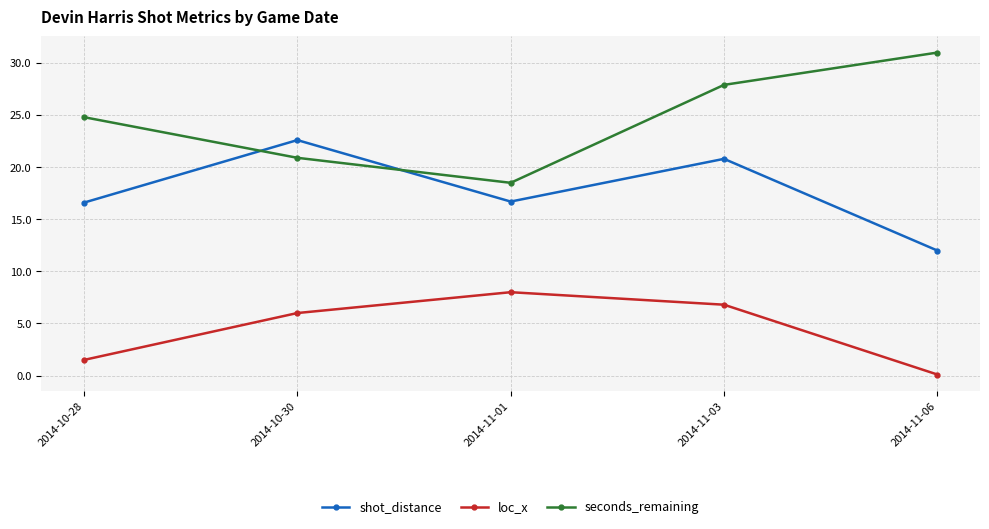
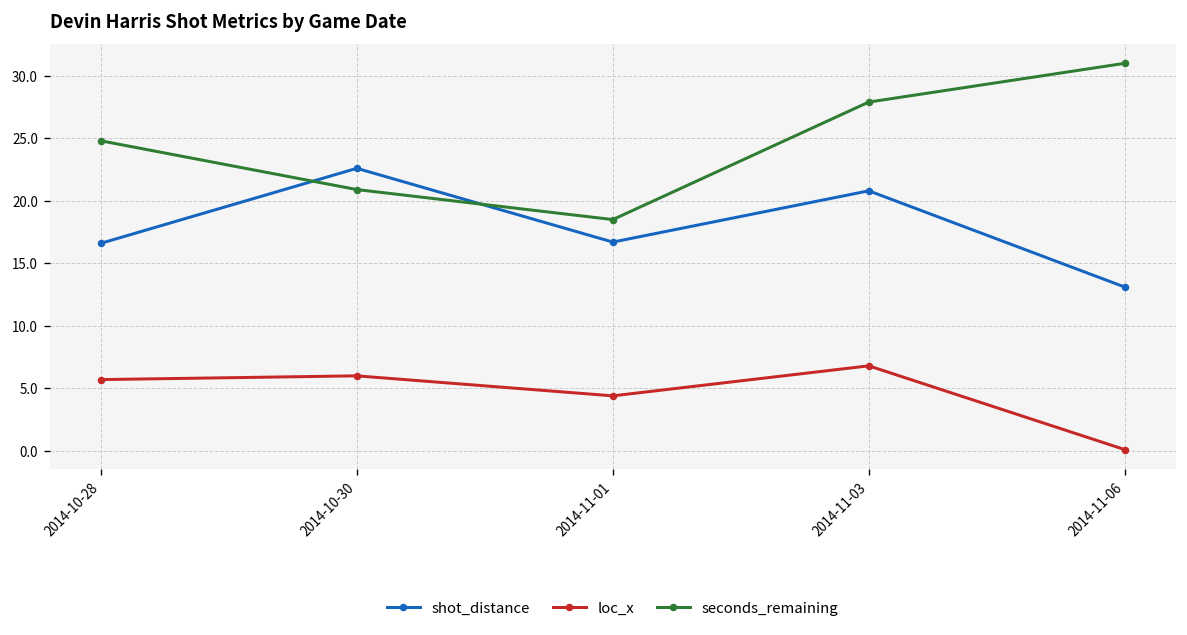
loc_x, 2014-10-28: 1.5 -> 5.7
loc_x, 2014-11-01: 8.0 -> 4.4
shot_distance, 2014-11-06: 12.0 -> 13.1
